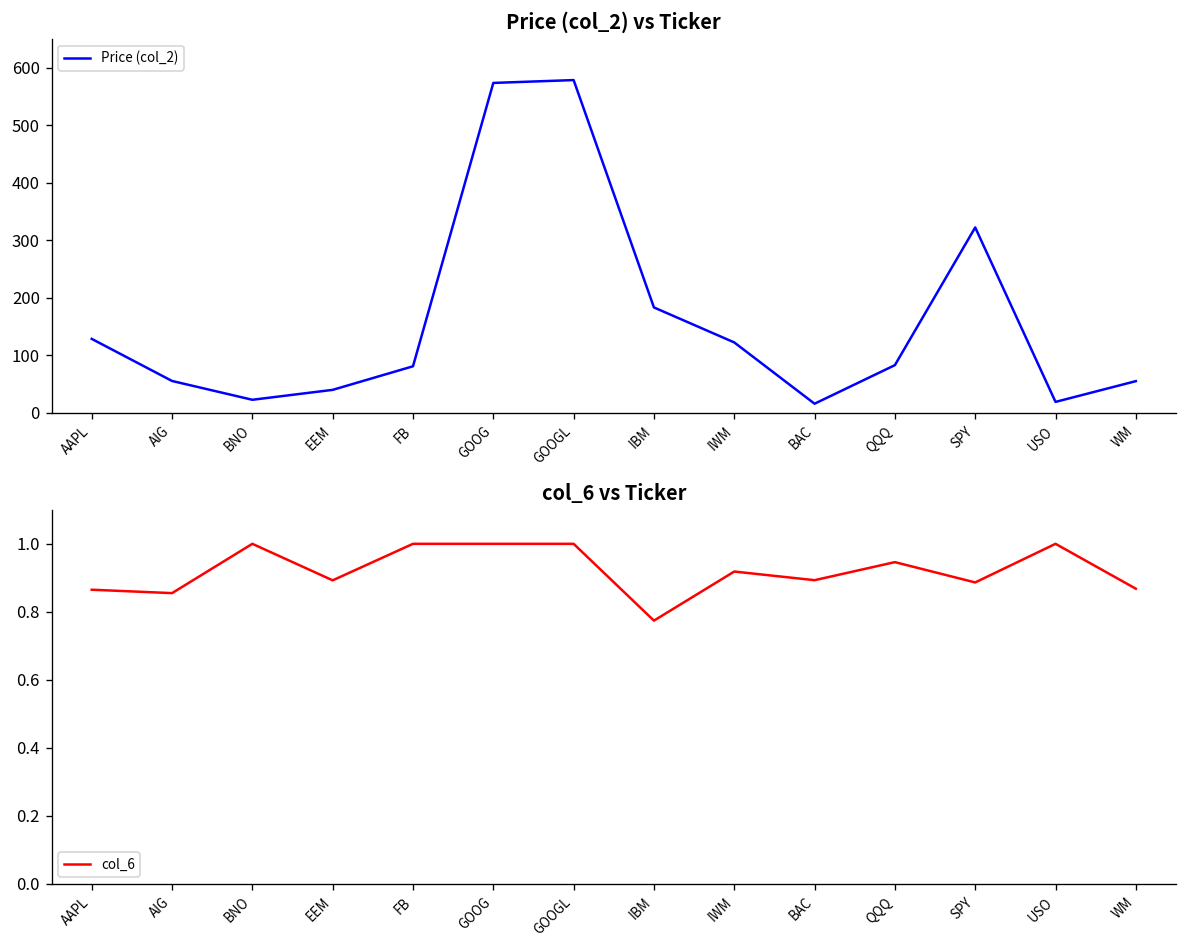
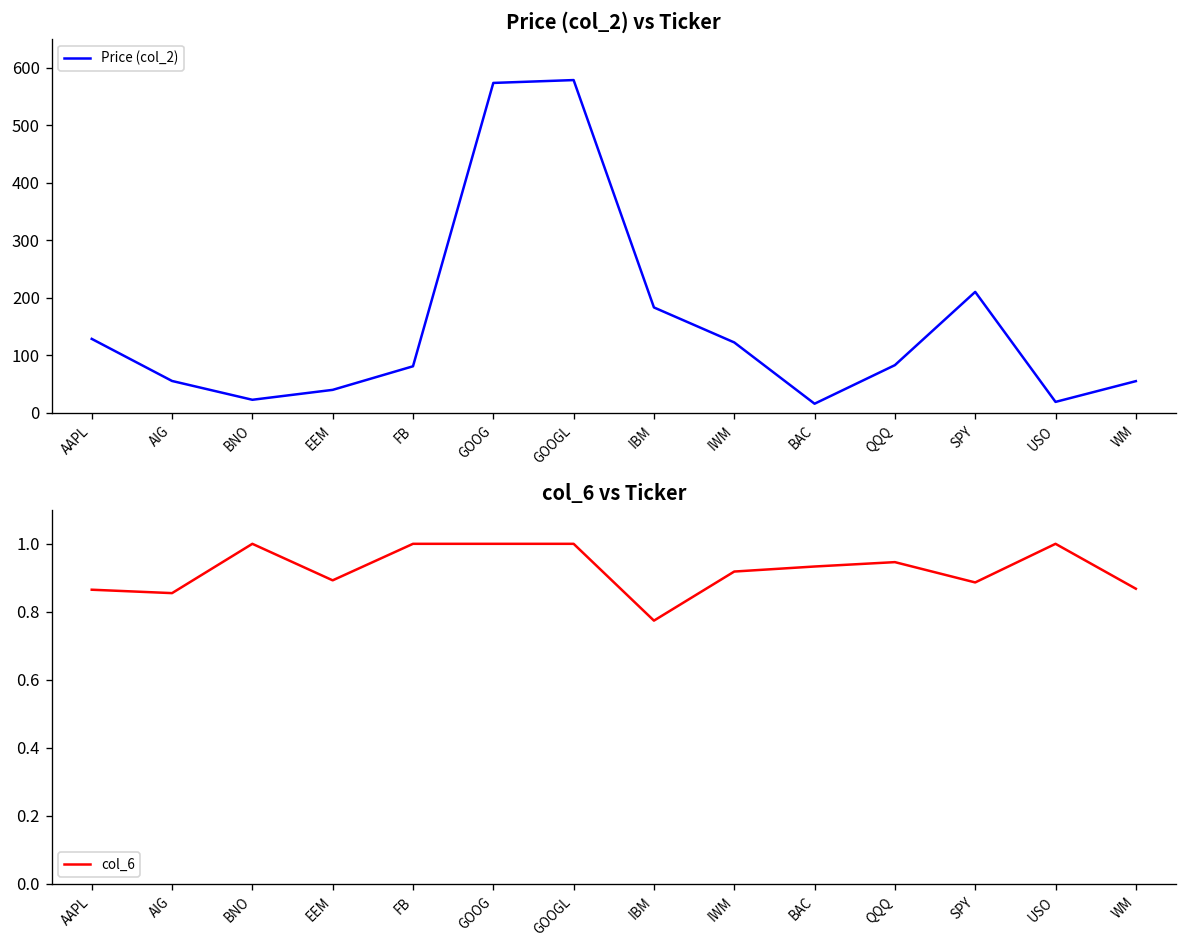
Price (col_2) vs Ticker, SPY: 320 -> 210
col_6 vs Ticker, BAC: 0.89 -> 0.93
